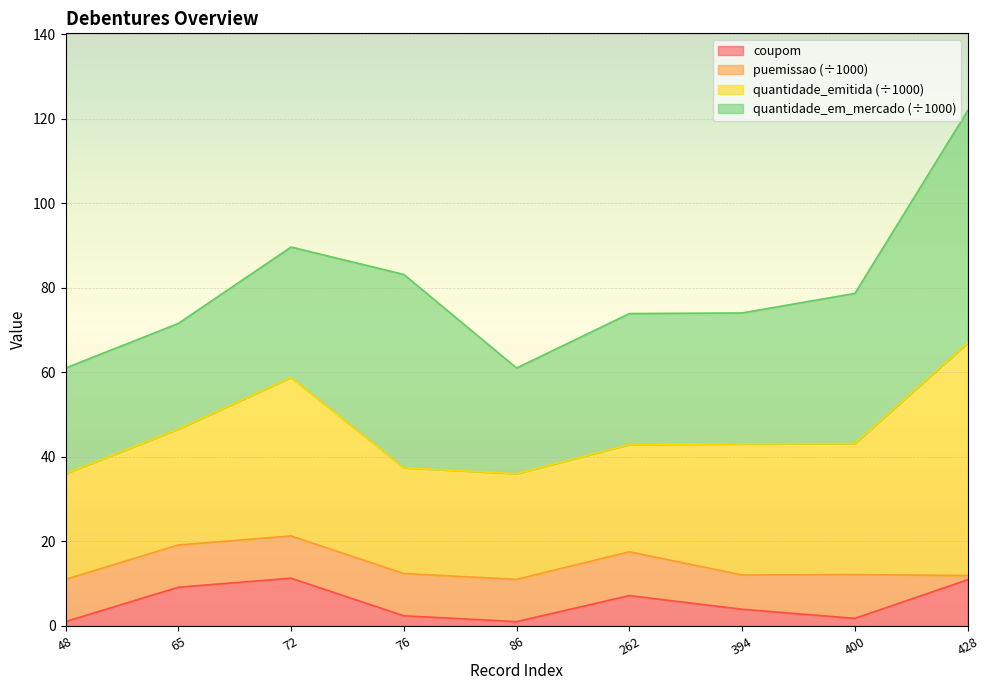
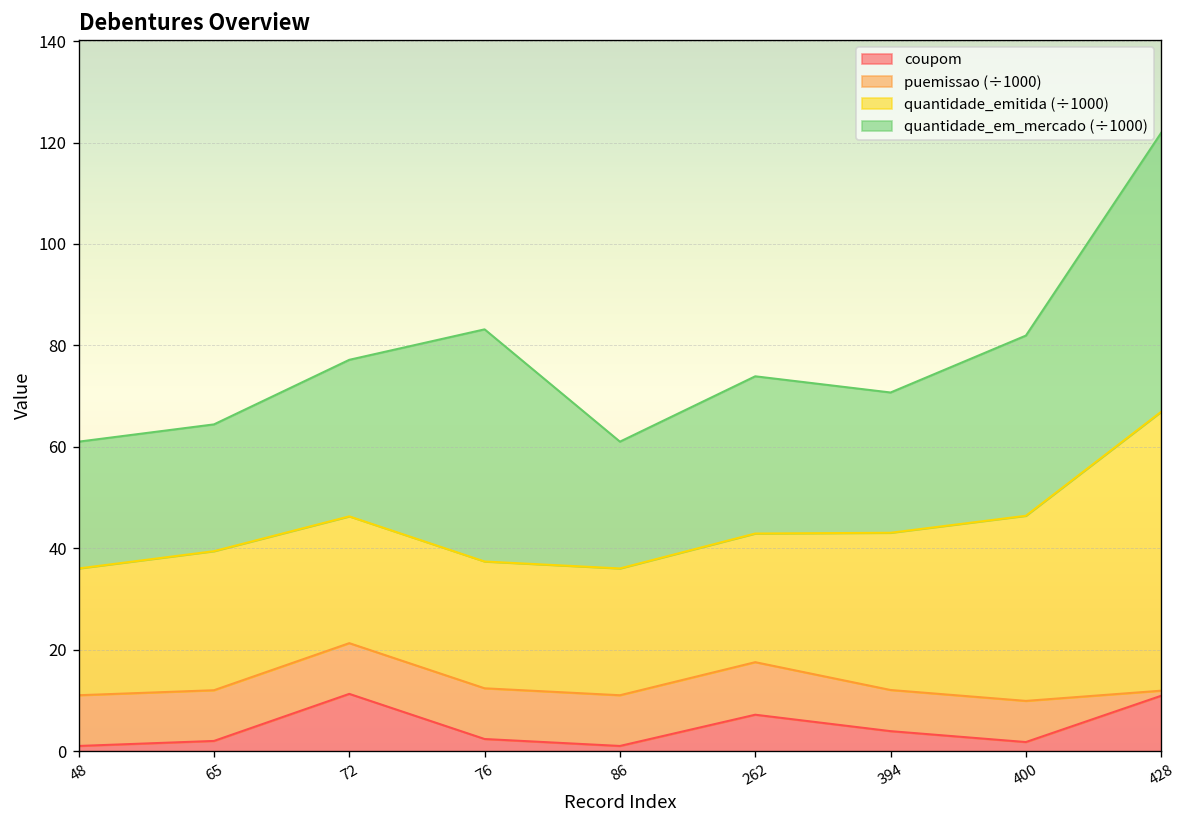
coupom, 65: 9 -> 2
quantidade_emitida (÷1000), 72: 37 -> 25
quantidade_em_mercado (÷1000), 394: 31 -> 28
puemissao (÷1000), 400: 10 -> 8
quantidade_emitida (÷1000), 400: 31 -> 37
